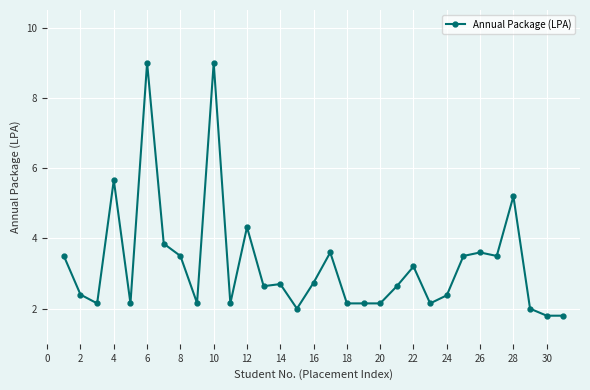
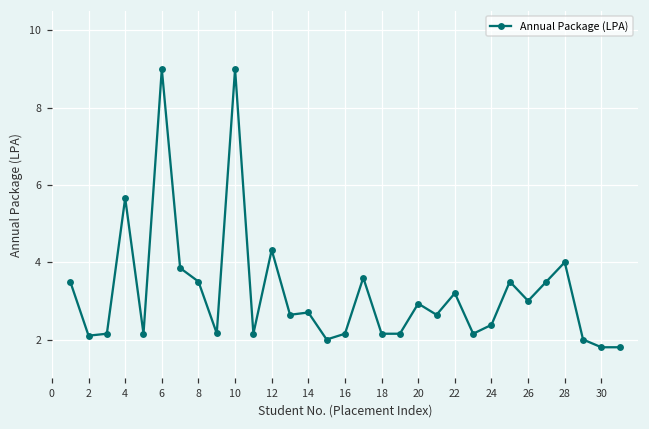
2: 2.4 -> 2.1
16: 2.7 -> 2.2
20: 2.2 -> 2.9
26: 3.6 -> 3.0
28: 5.2 -> 4.0
